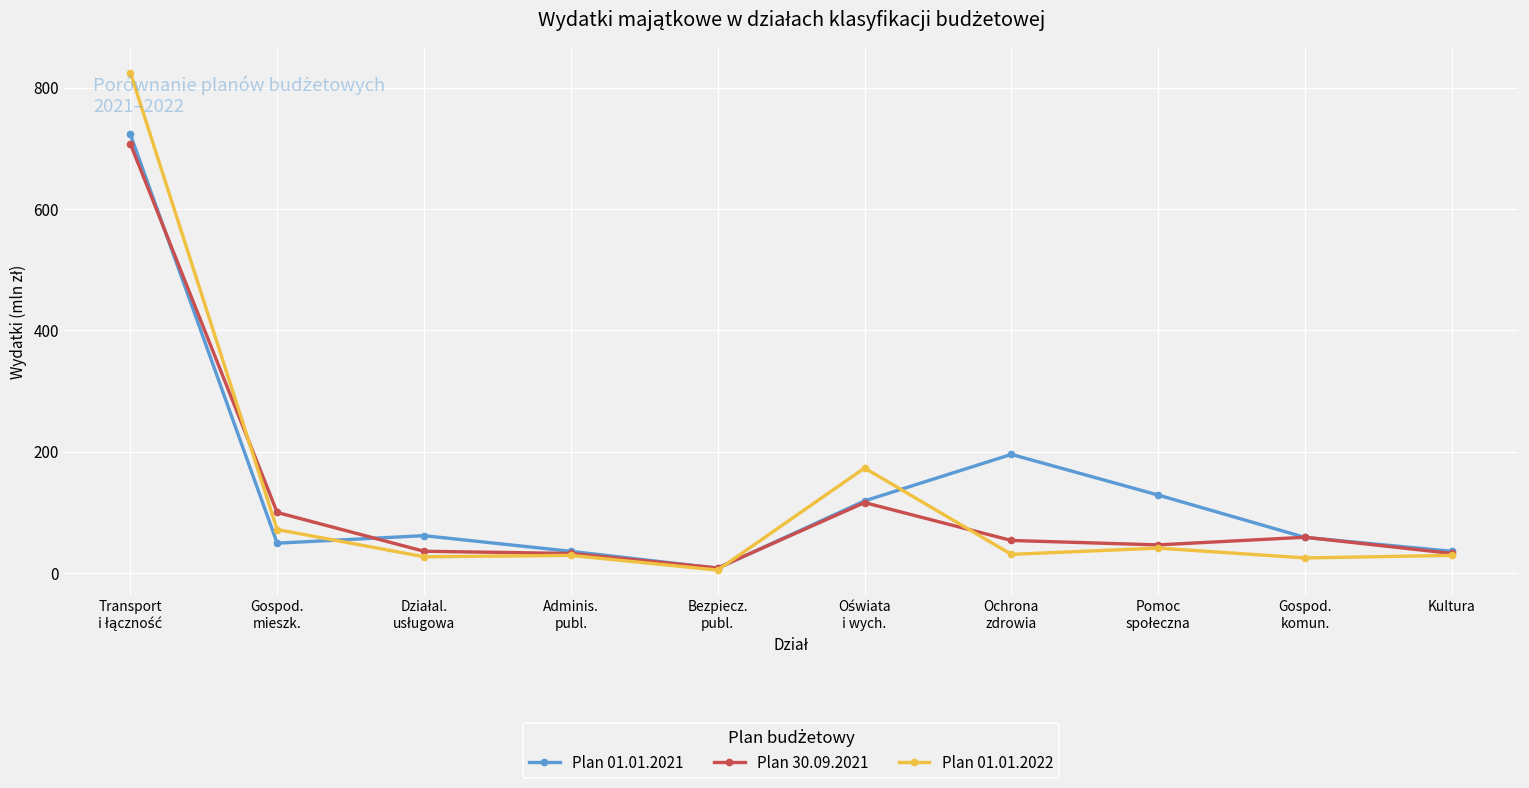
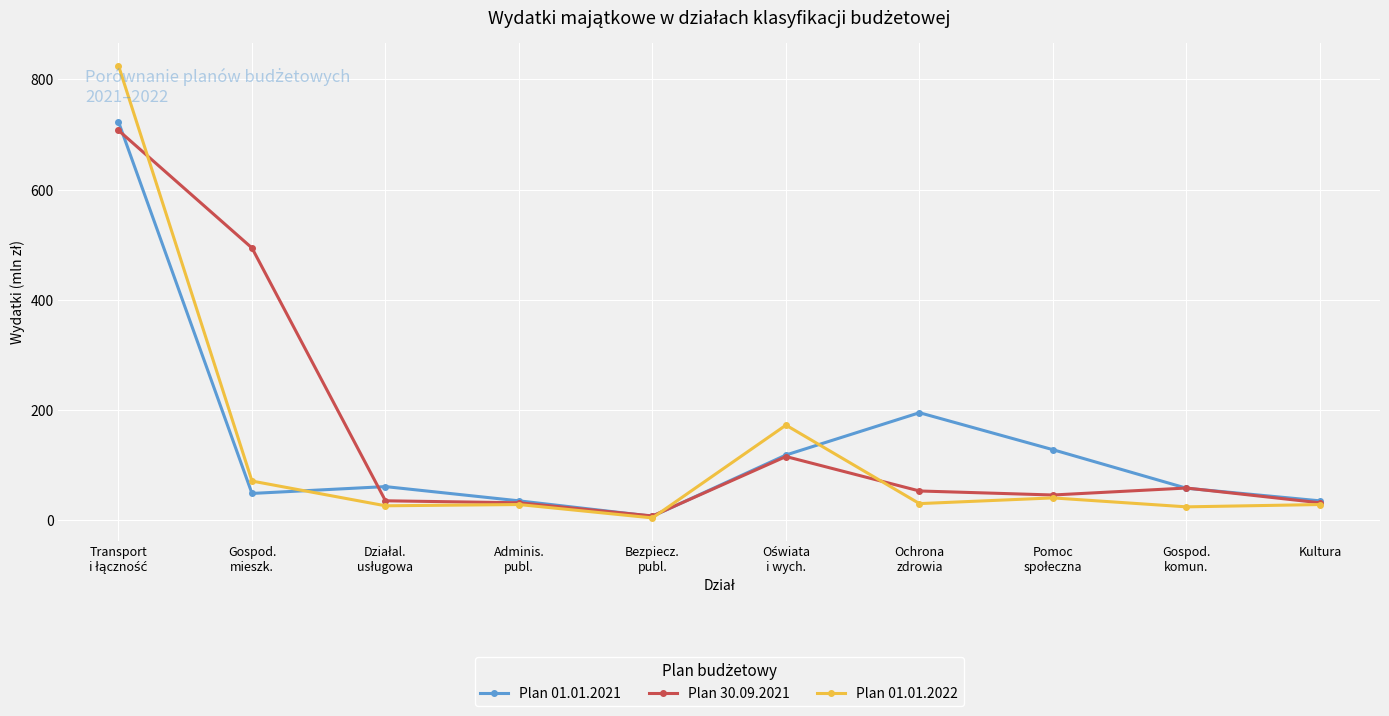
Plan 30.09.2021, Gospod. mieszk.: 100 -> 490
